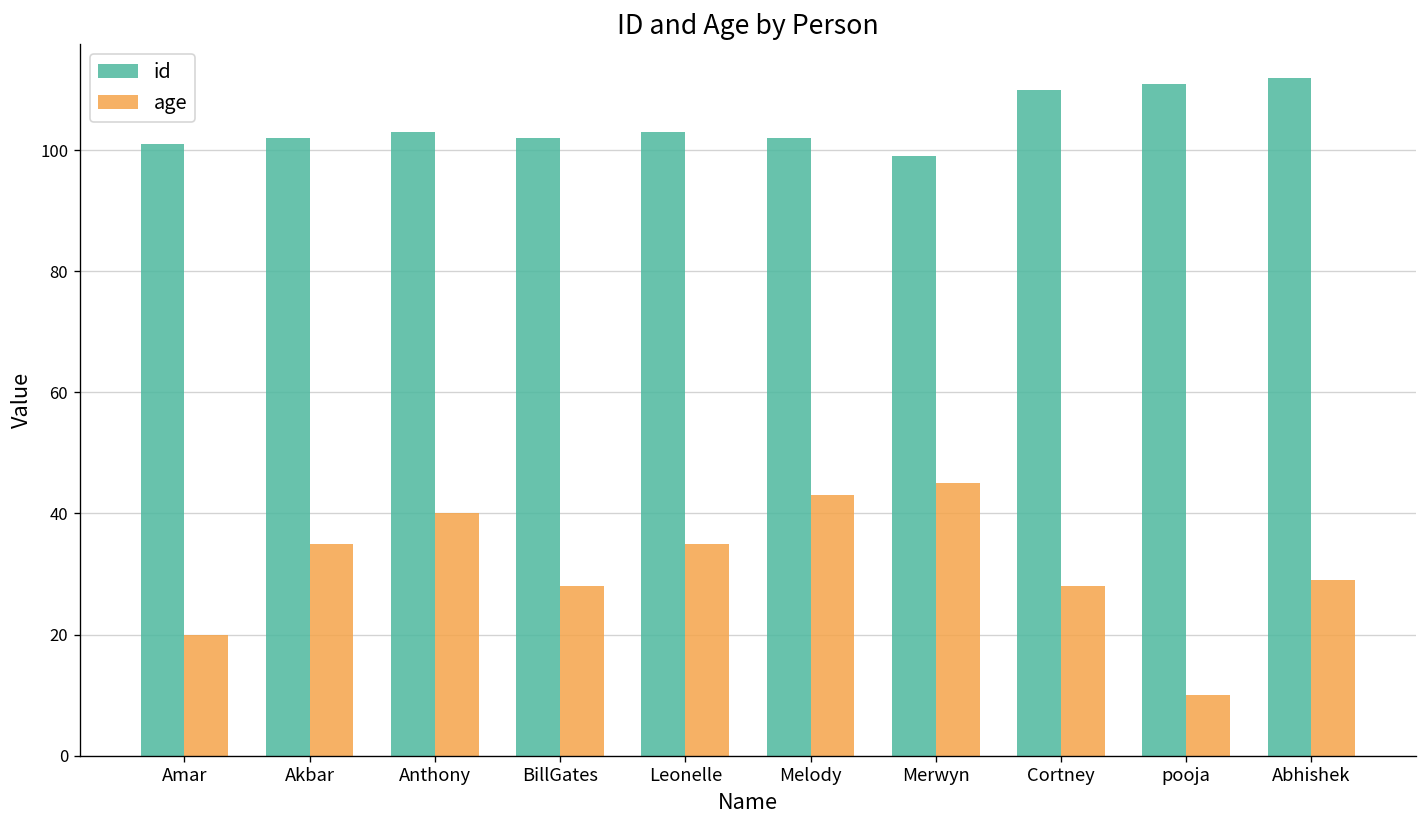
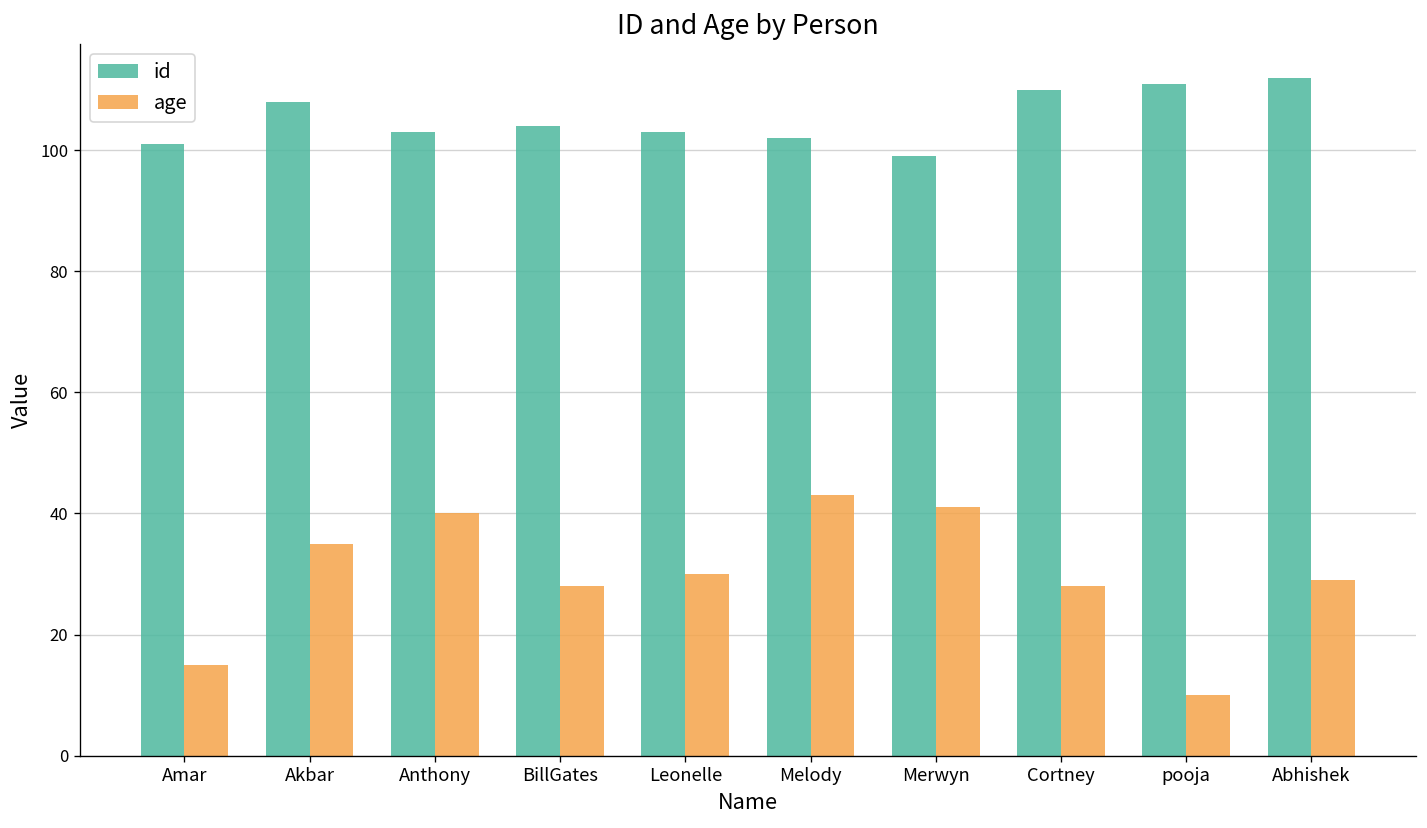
age, Amar: 20 -> 15
id, Akbar: 102 -> 108
id, BillGates: 102 -> 104
age, Leonelle: 35 -> 30
age, Merwyn: 45 -> 41
